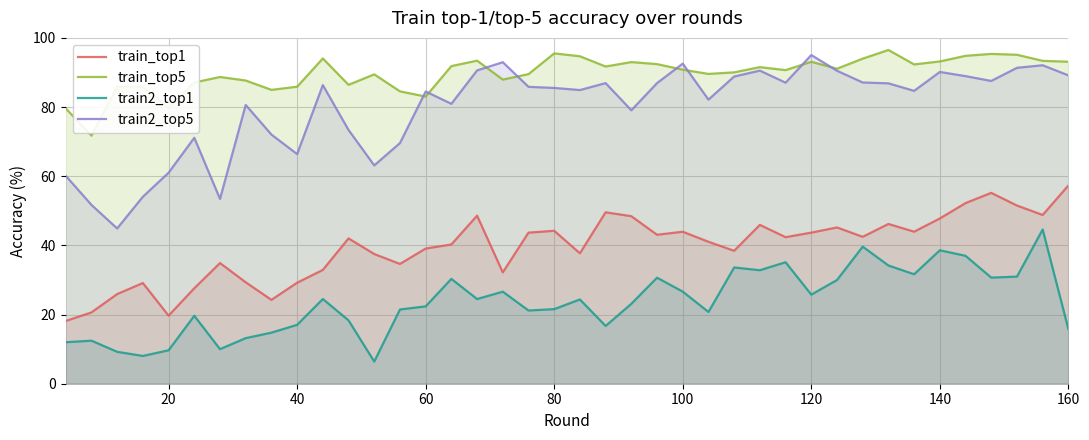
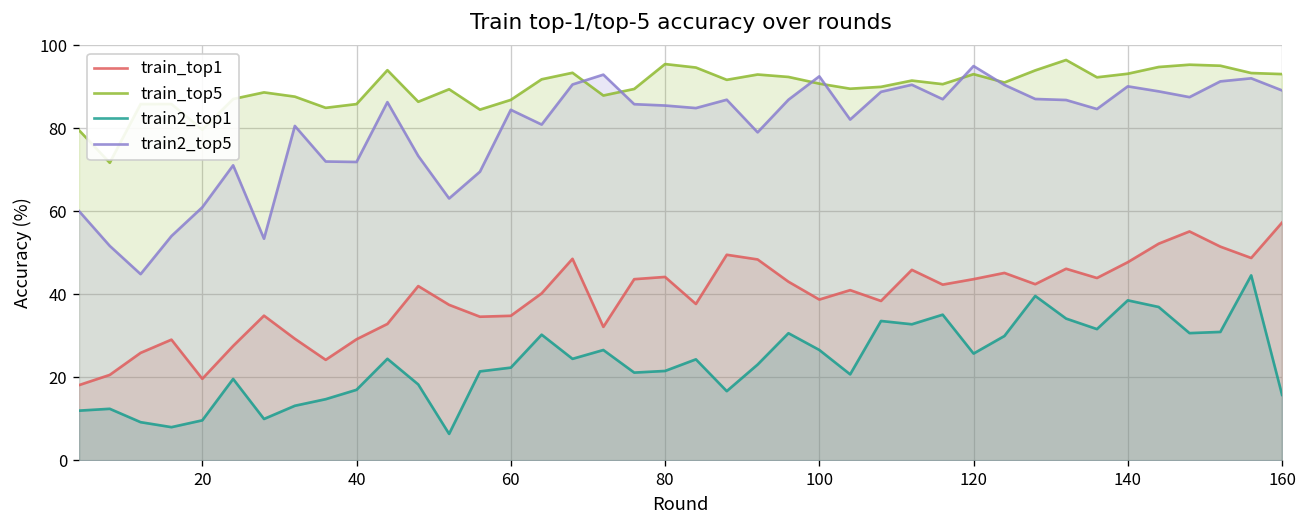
train2_top5, 40: 66 -> 72
train_top1, 60: 39 -> 35
train_top5, 60: 83 -> 87
train_top1, 100: 44 -> 39
